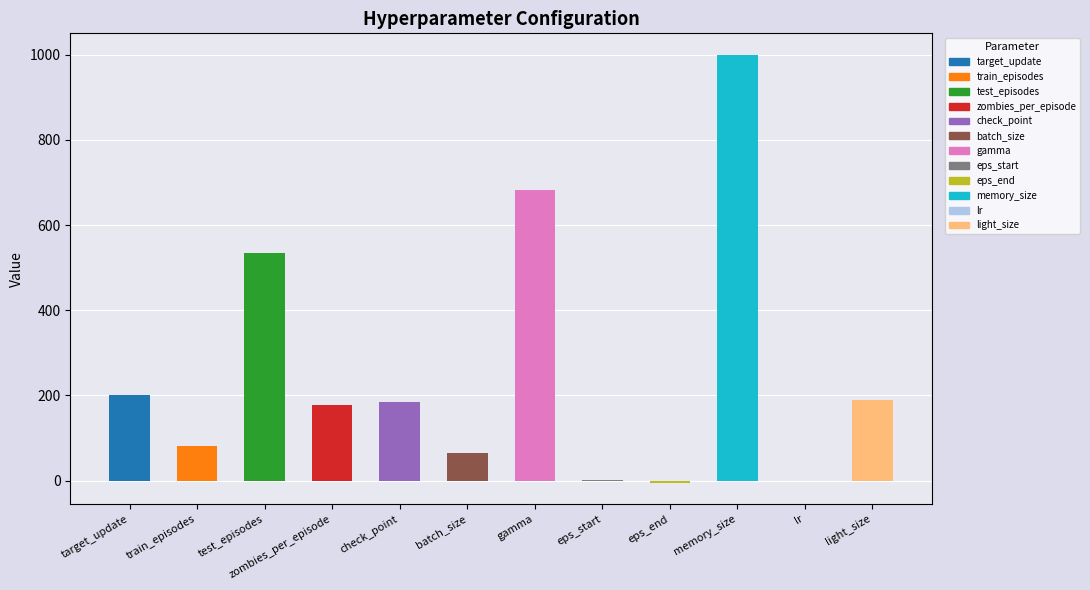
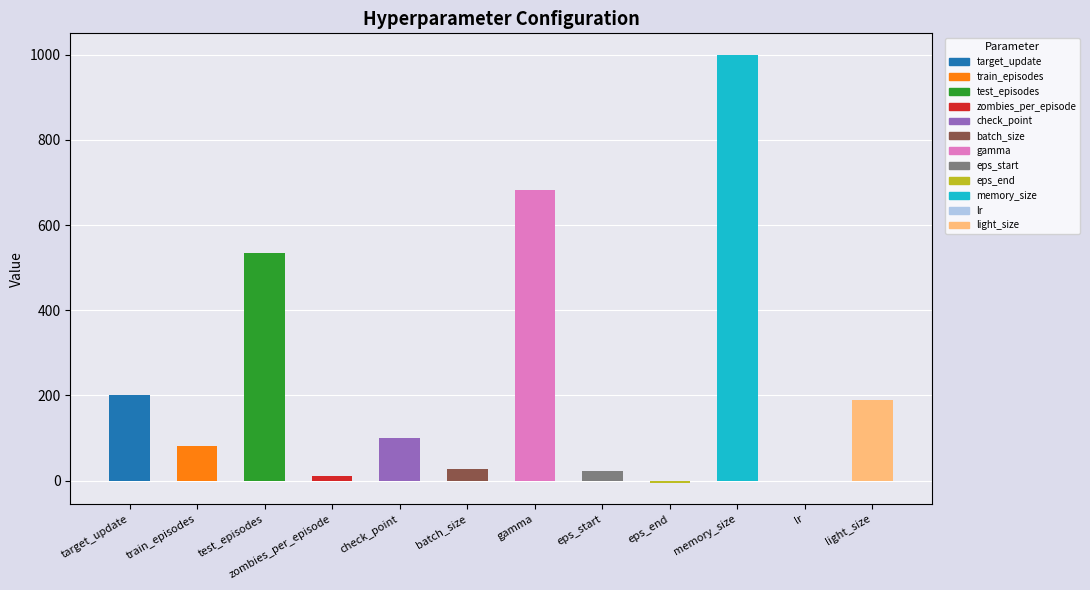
zombies_per_episode: 180 -> 10
check_point: 190 -> 100
batch_size: 60 -> 30
eps_start: 0 -> 20
